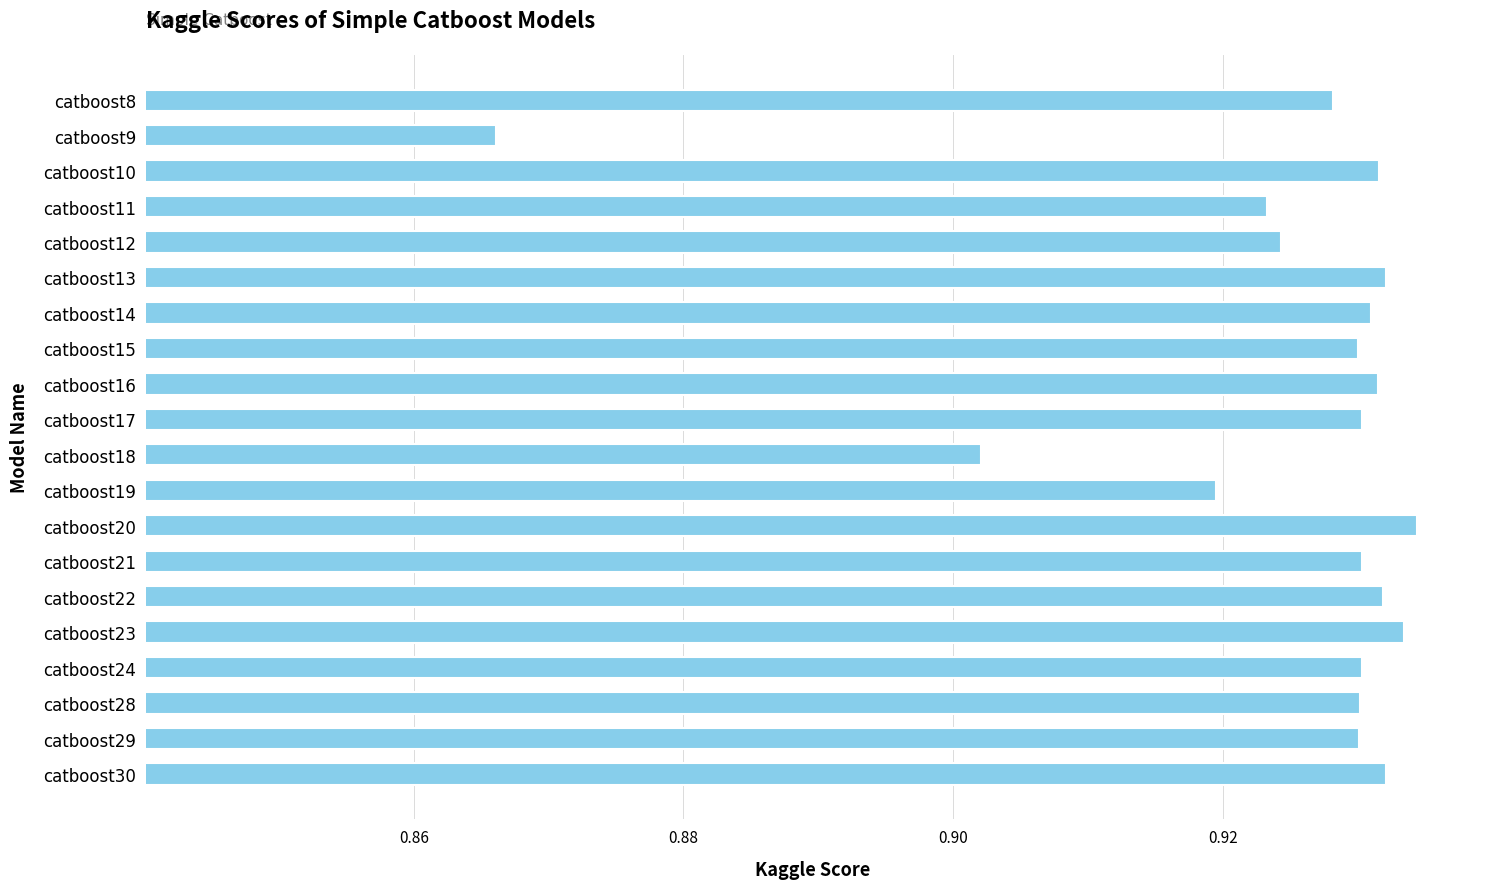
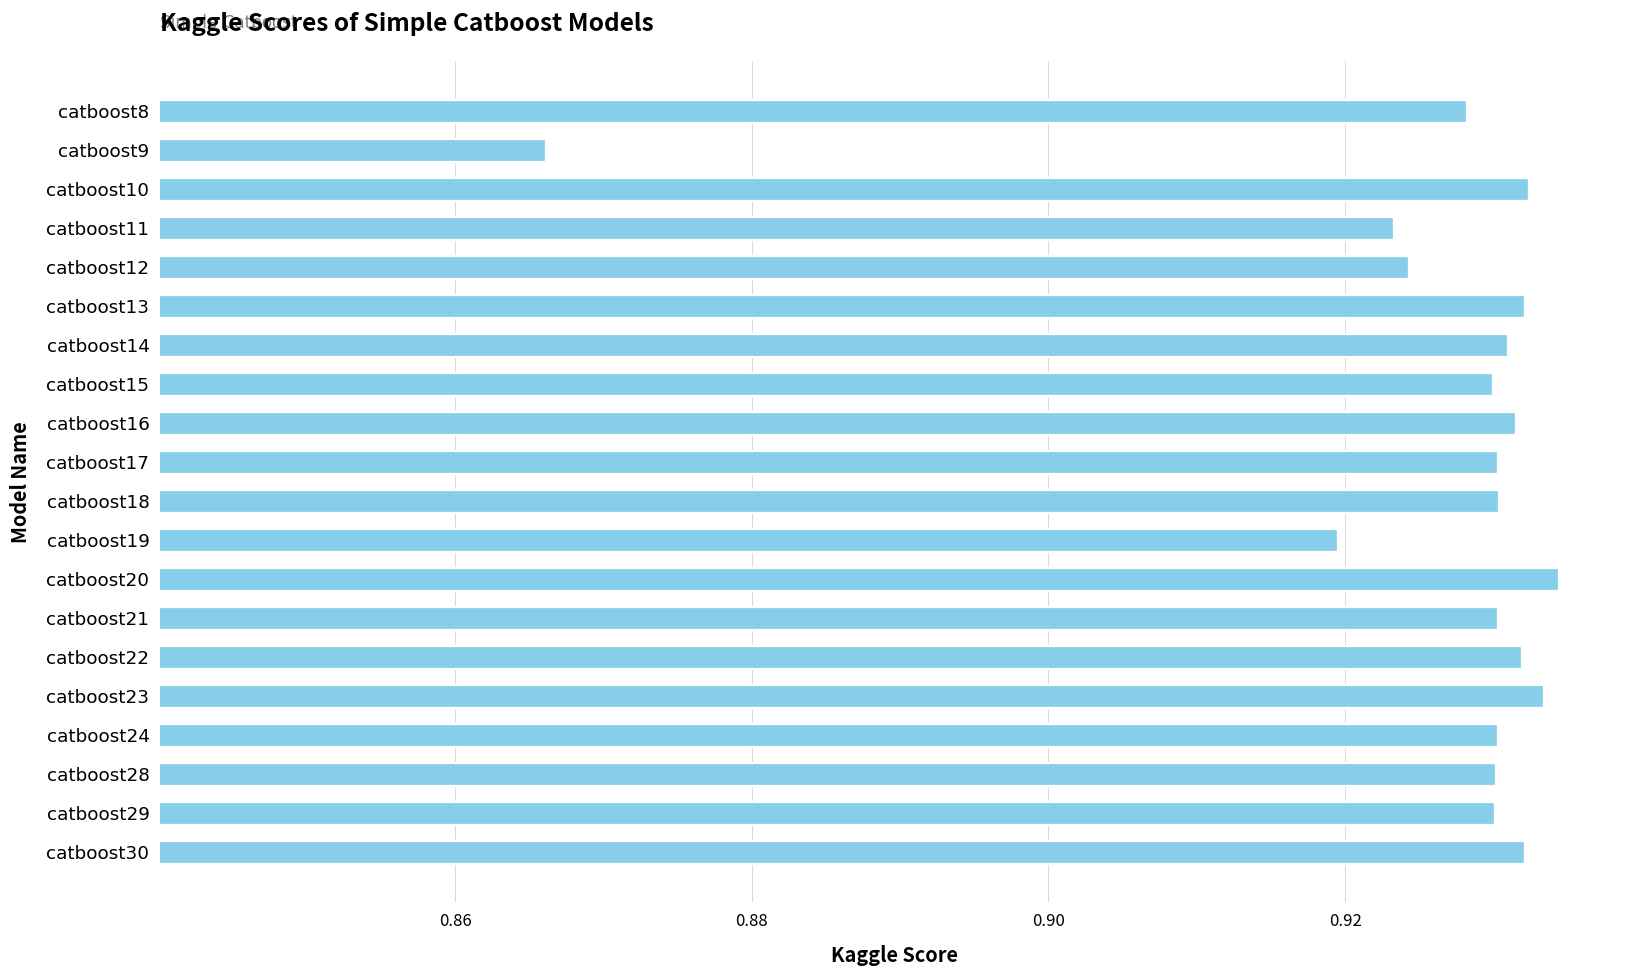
catboost10: 0.9316 -> 0.9324
catboost18: 0.9021 -> 0.9304
